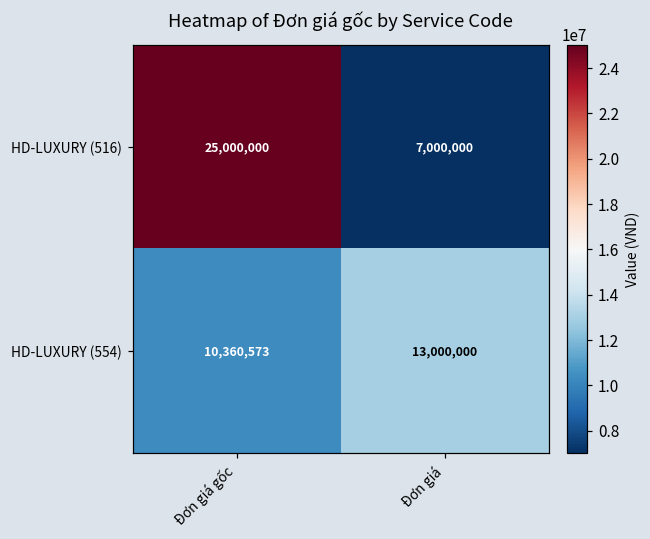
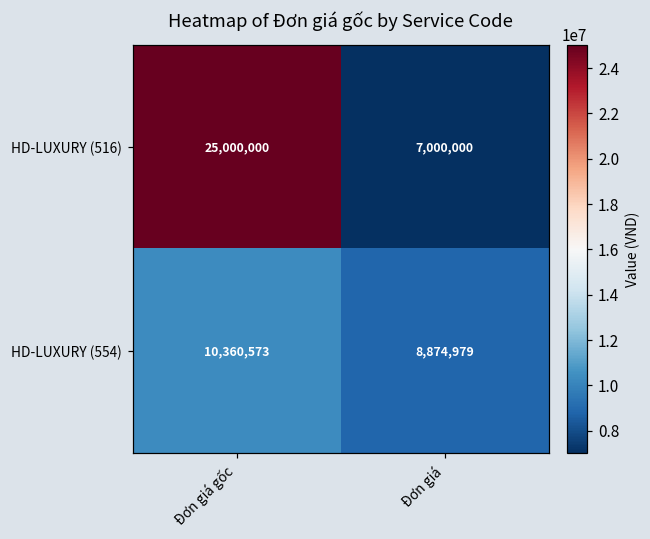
HD-LUXURY (554), Đơn giá: 13,000,000 -> 8,874,979
